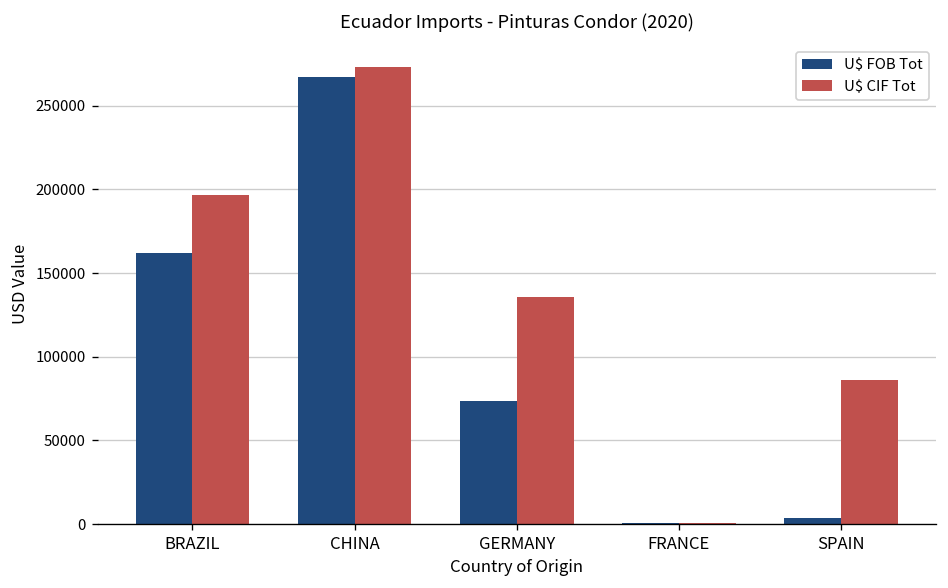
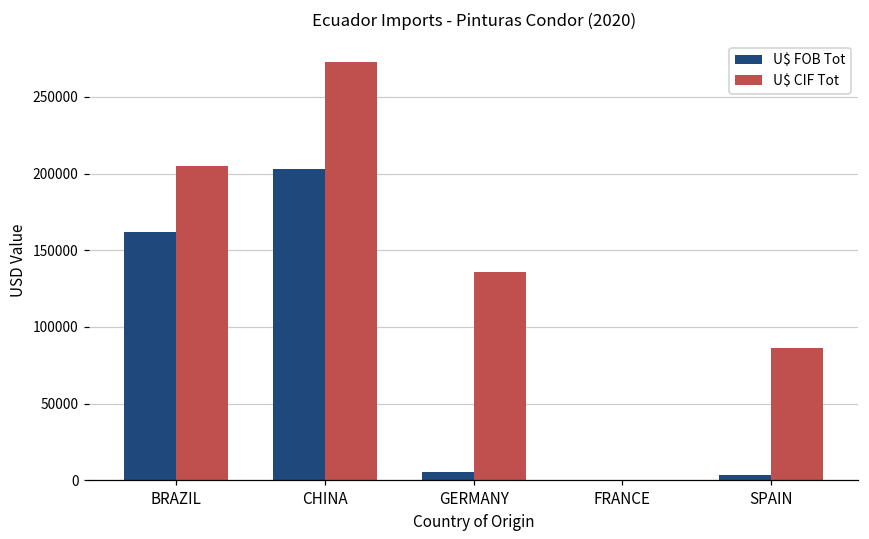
U$ CIF Tot, BRAZIL: 197000 -> 205000
U$ FOB Tot, CHINA: 267000 -> 203000
U$ FOB Tot, GERMANY: 74000 -> 5000
